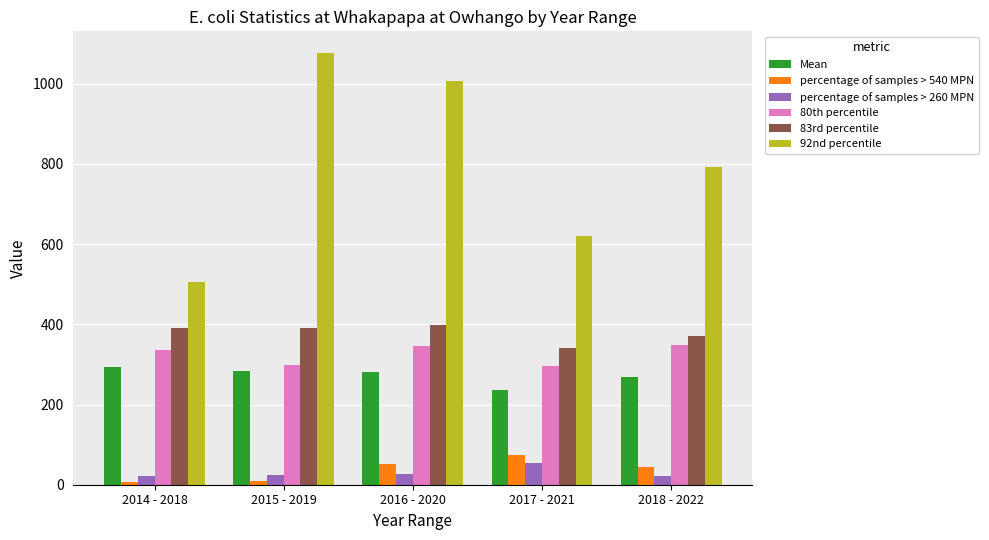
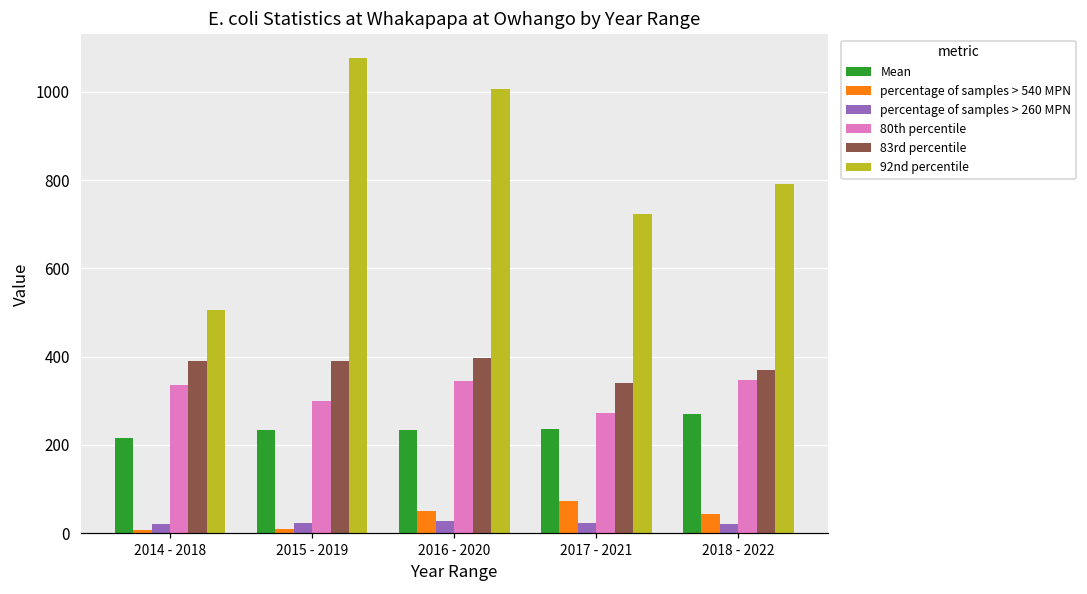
Mean, 2014 - 2018: 290 -> 220
Mean, 2015 - 2019: 280 -> 230
Mean, 2016 - 2020: 280 -> 230
percentage of samples > 260 MPN, 2017 - 2021: 50 -> 20
80th percentile, 2017 - 2021: 300 -> 270
92nd percentile, 2017 - 2021: 620 -> 720
